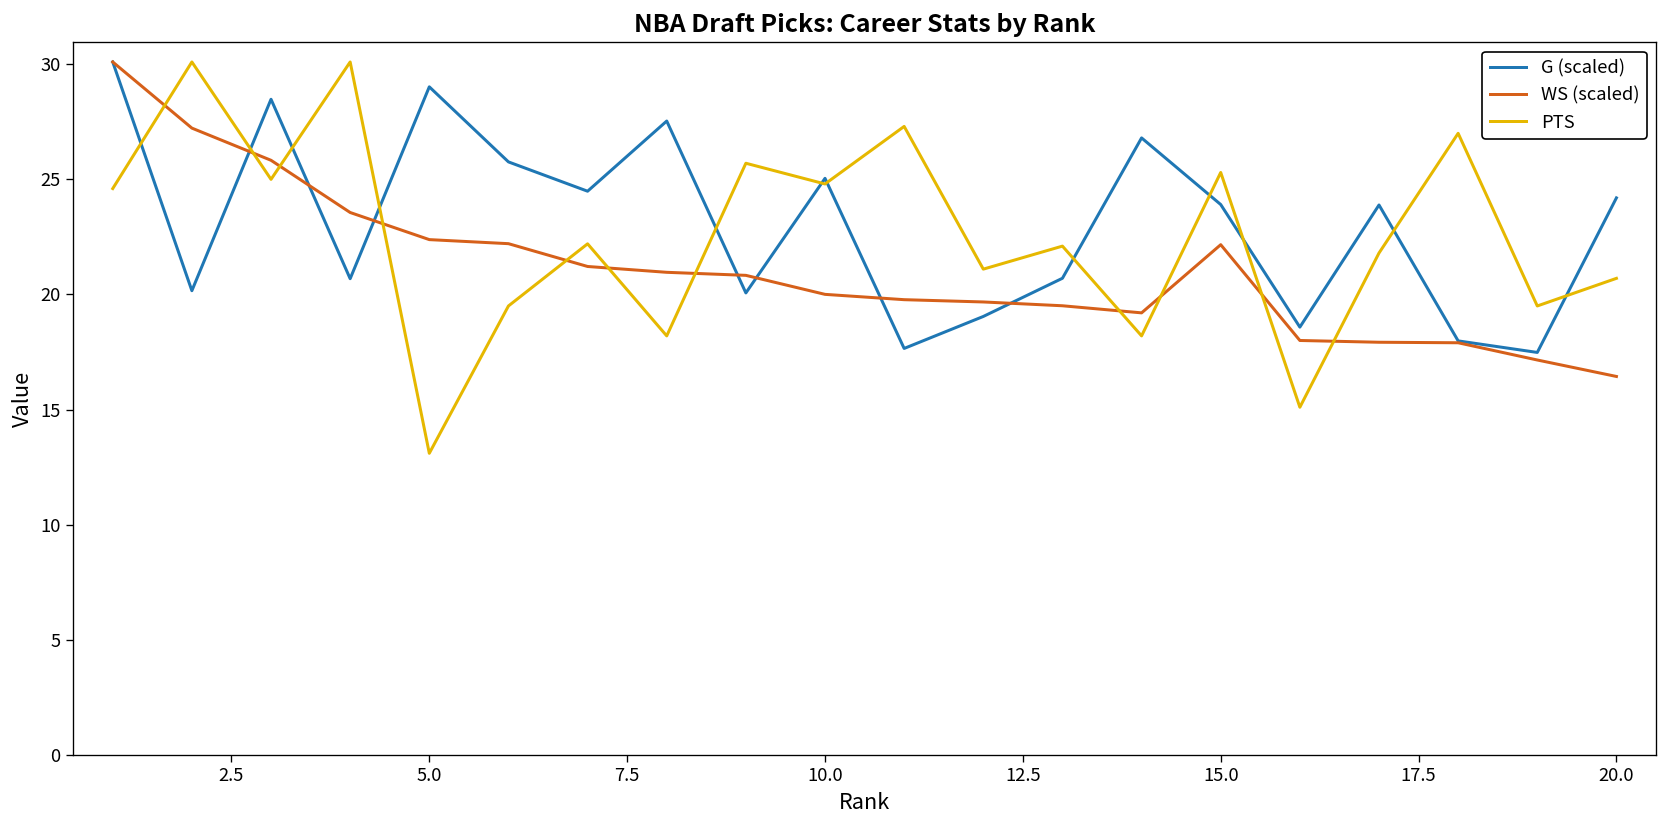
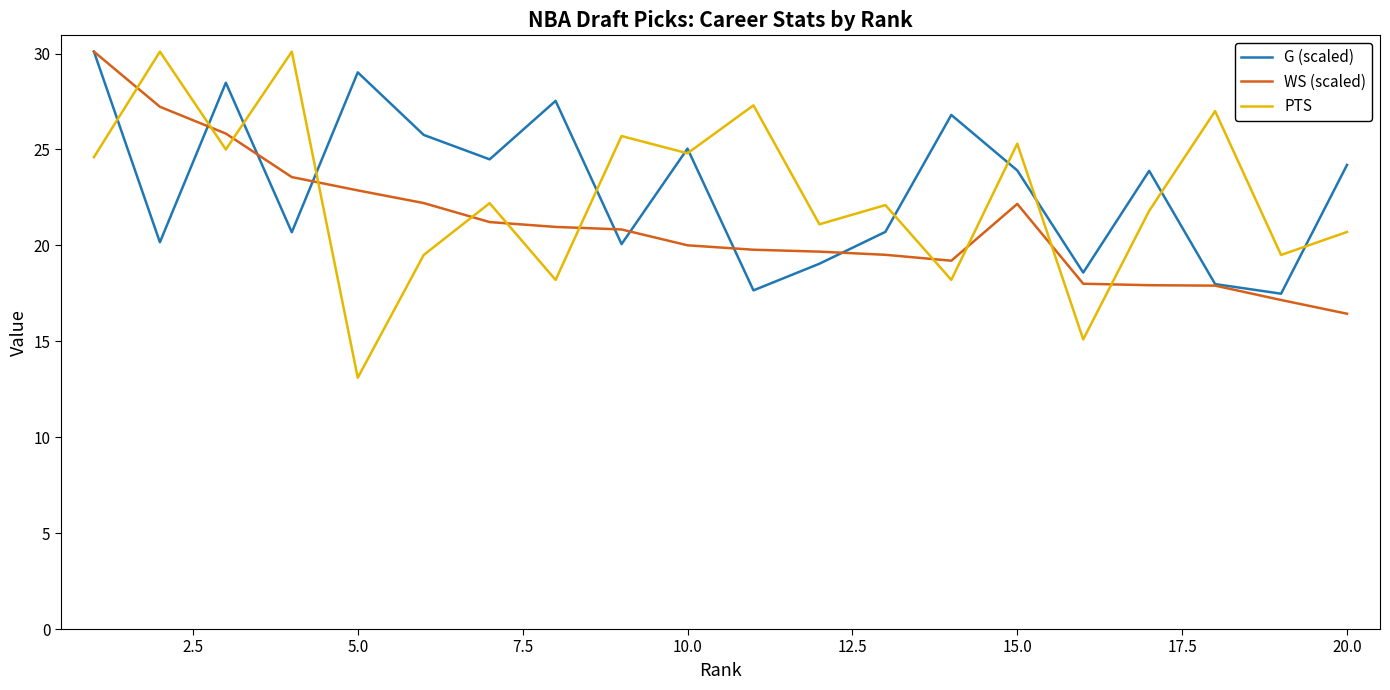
WS (scaled), 5.0: 22.4 -> 22.9
